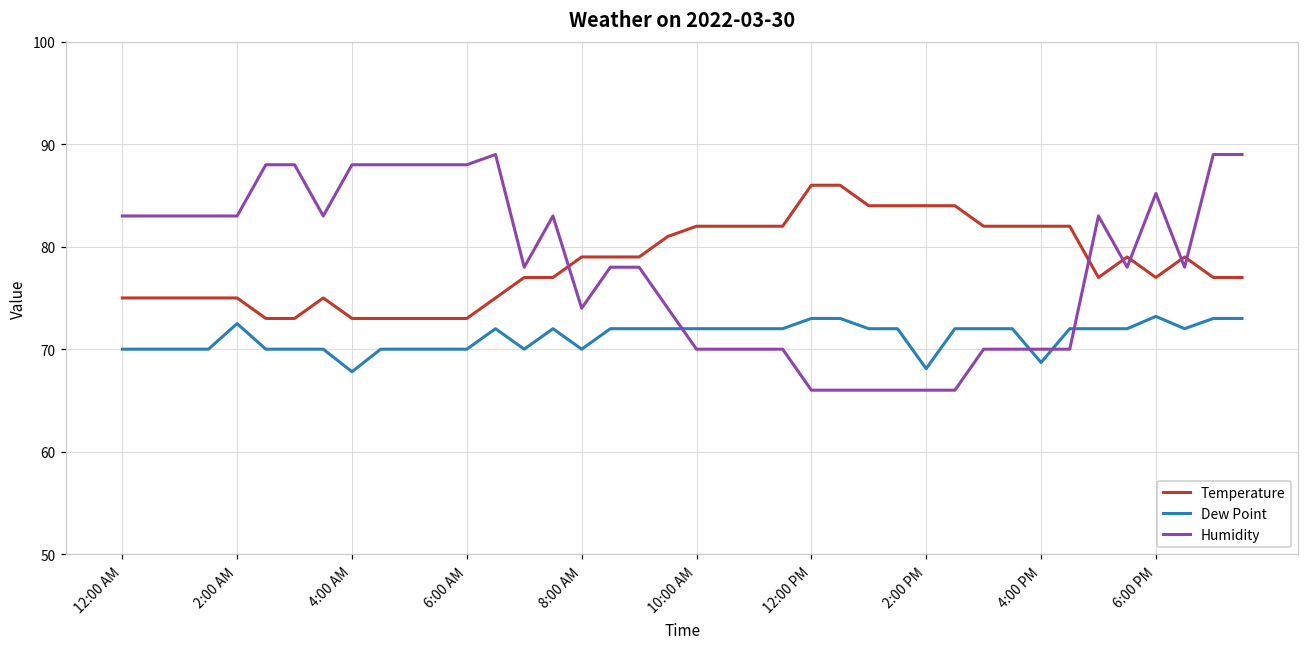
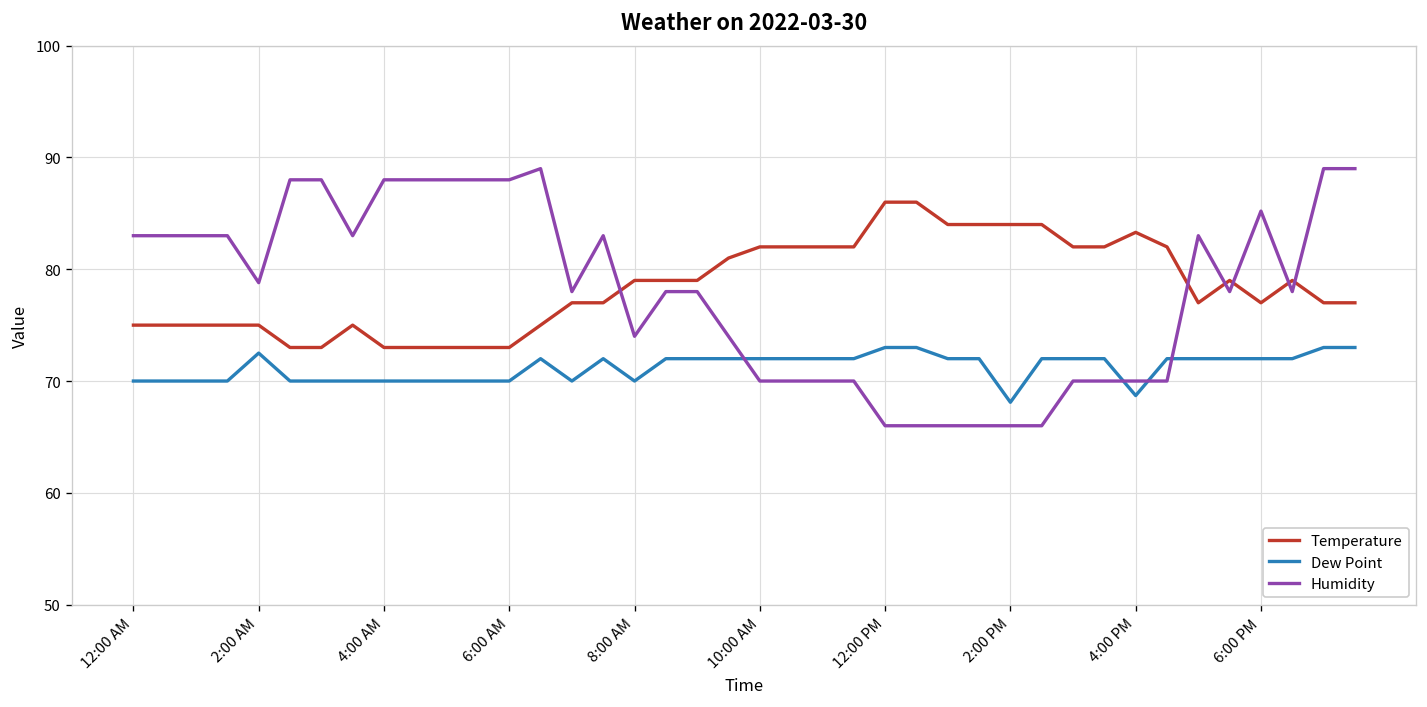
Humidity, 2:00 AM: 83 -> 79
Dew Point, 4:00 AM: 68 -> 70
Temperature, 4:00 PM: 82 -> 83
Dew Point, 6:00 PM: 73 -> 72
